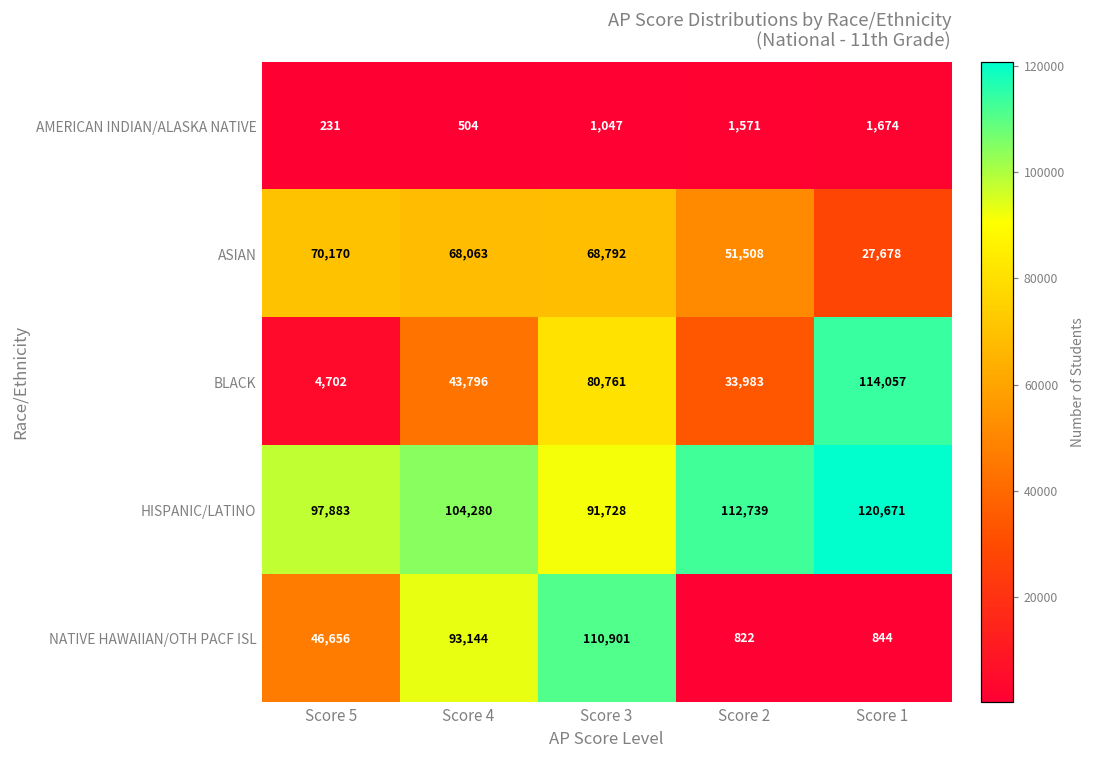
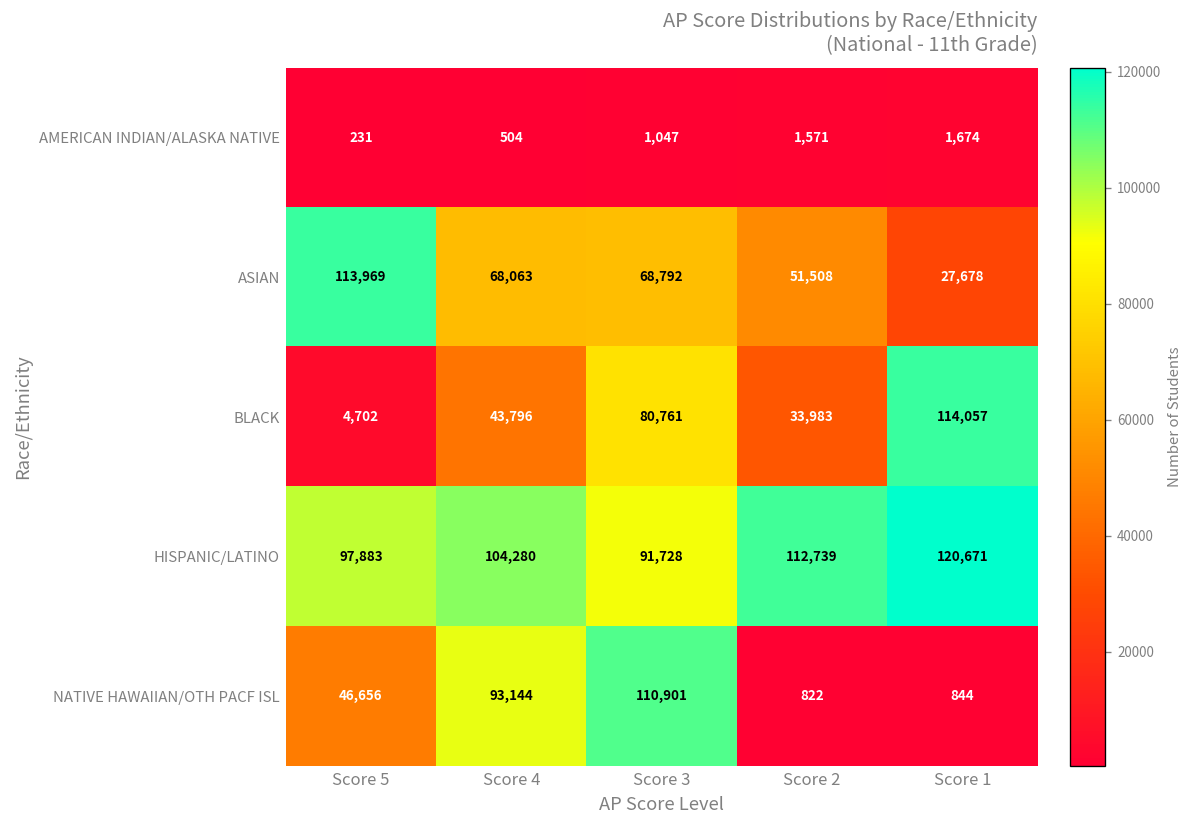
ASIAN, Score 5: 70,170 -> 113,969
